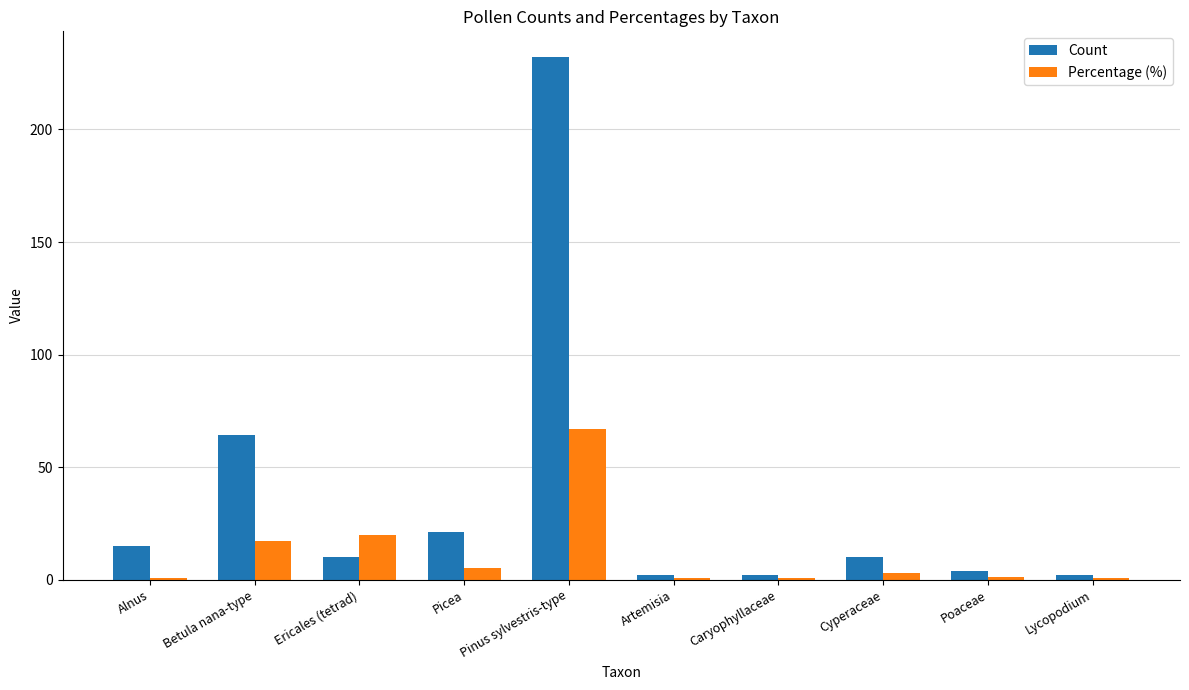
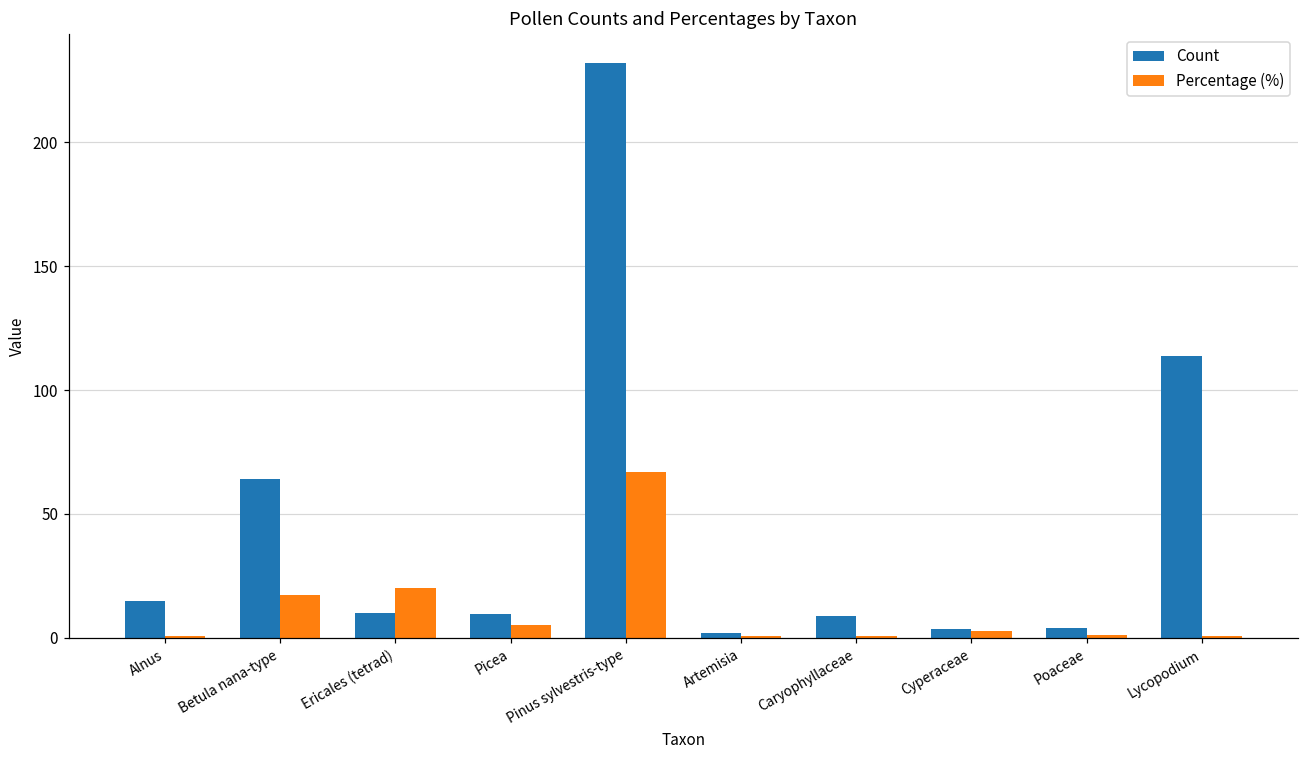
Count, Picea: 21 -> 10
Count, Caryophyllaceae: 2 -> 9
Count, Cyperaceae: 10 -> 4
Count, Lycopodium: 2 -> 114
